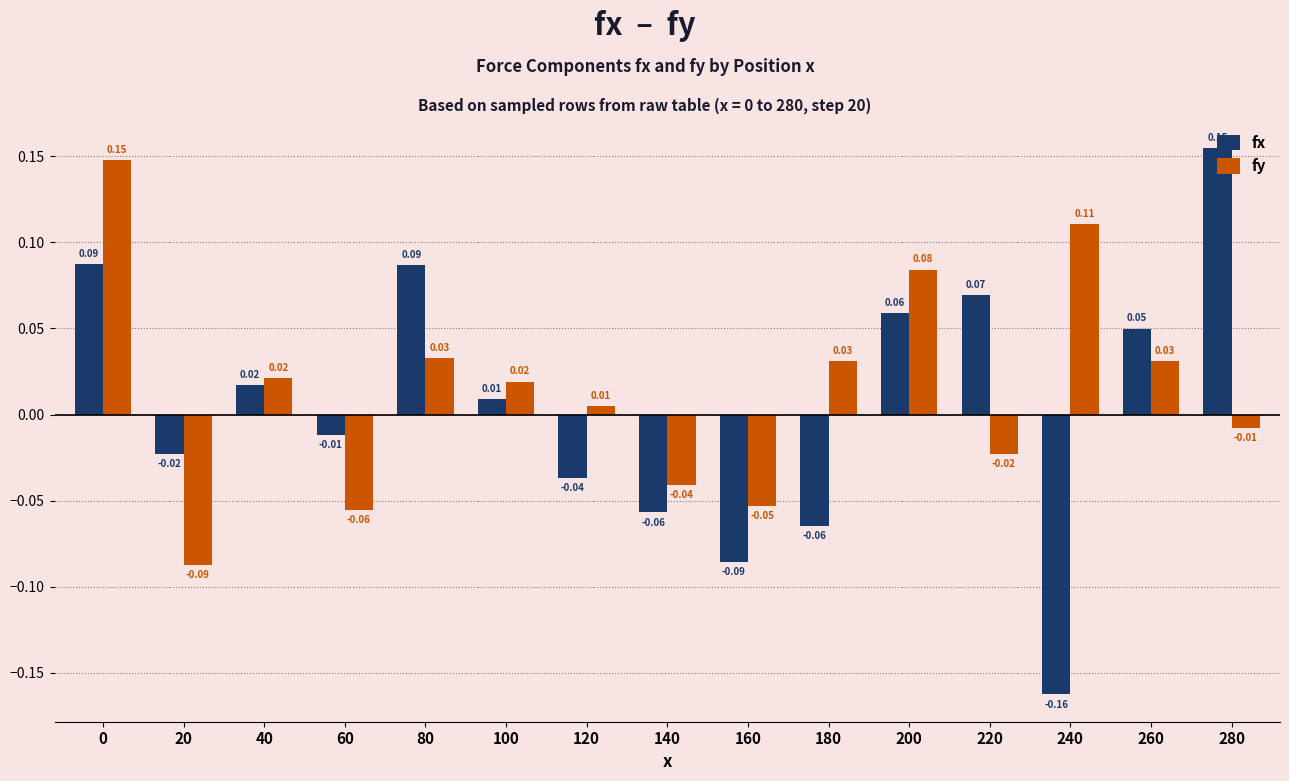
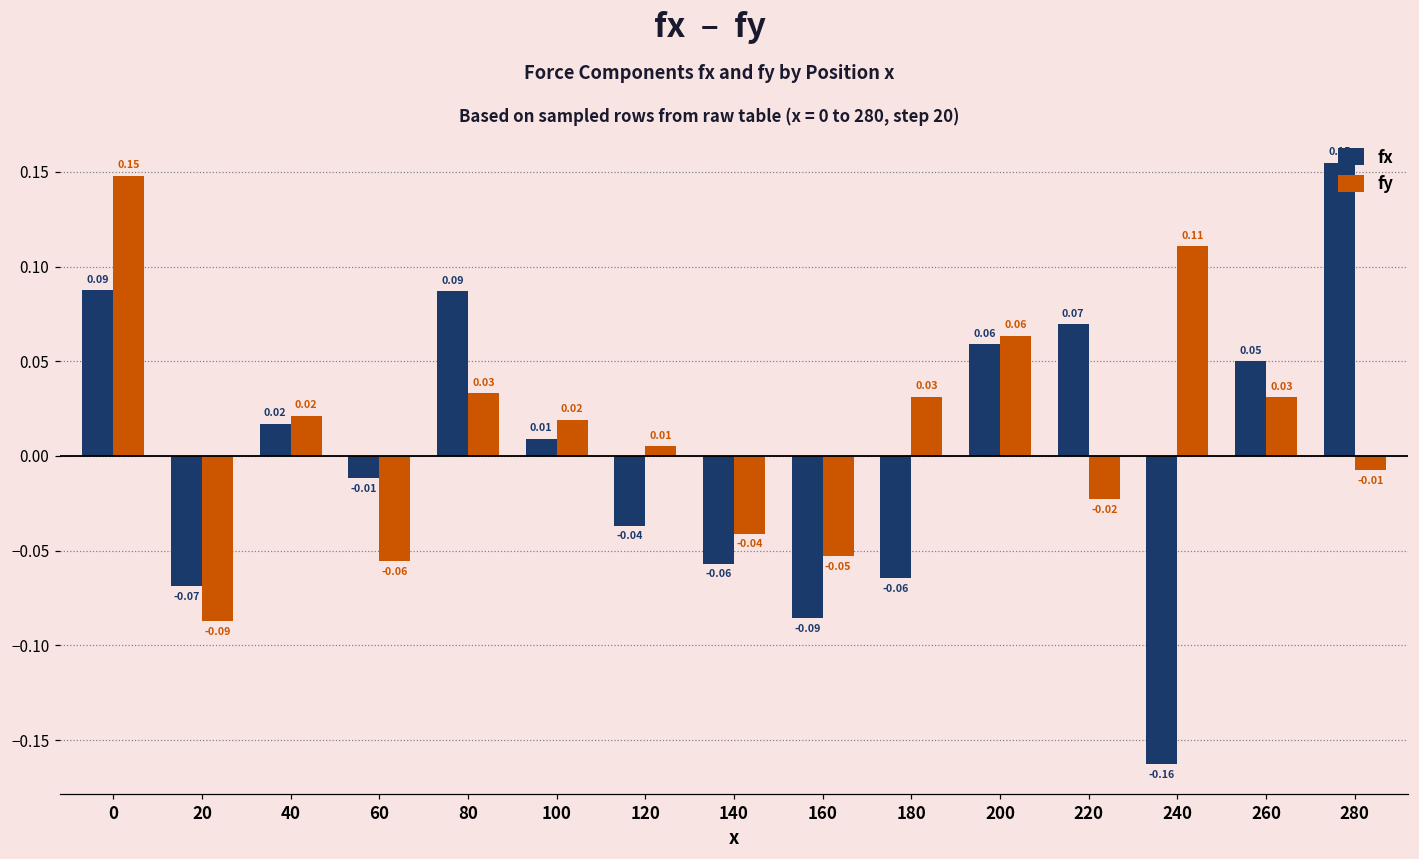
fx, 20: -0.02 -> -0.07
fy, 200: 0.08 -> 0.06
